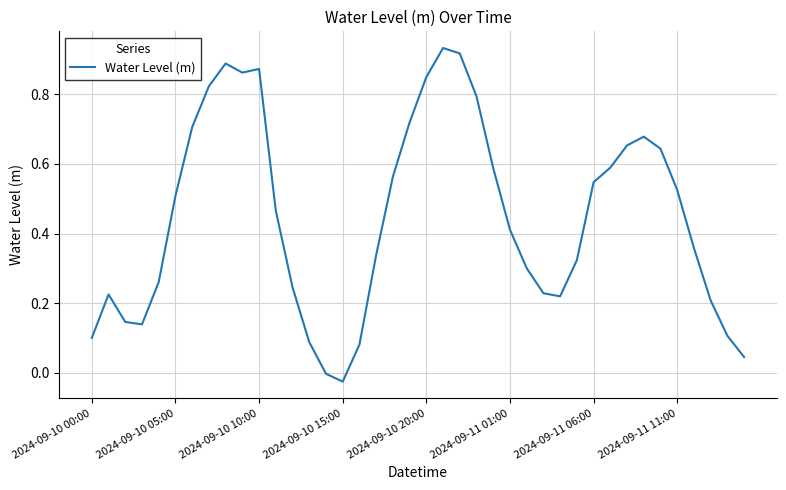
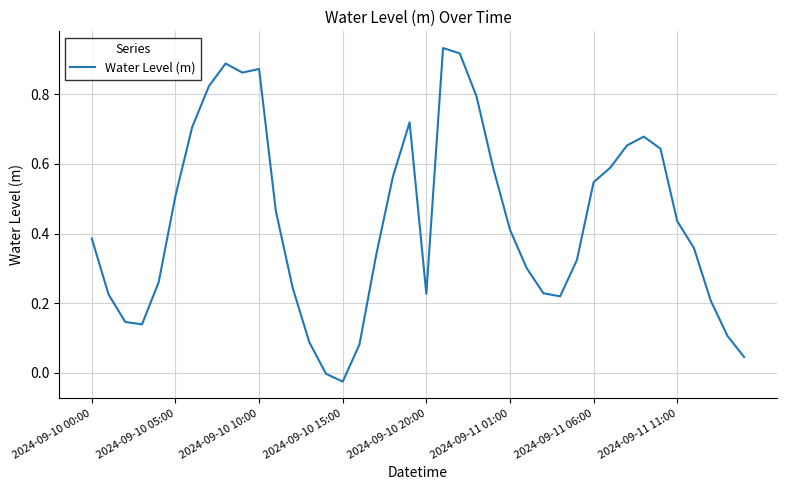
2024-09-10 00:00: 0.10 -> 0.39
2024-09-10 20:00: 0.85 -> 0.23
2024-09-11 11:00: 0.52 -> 0.44
